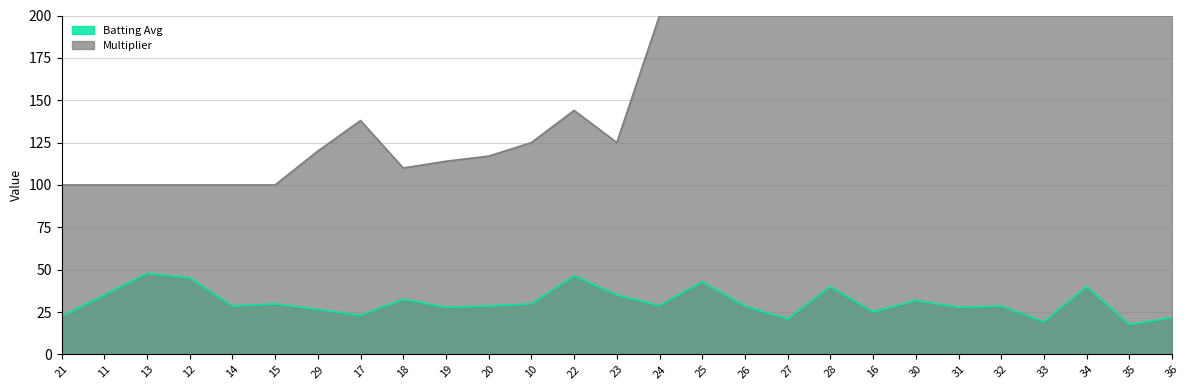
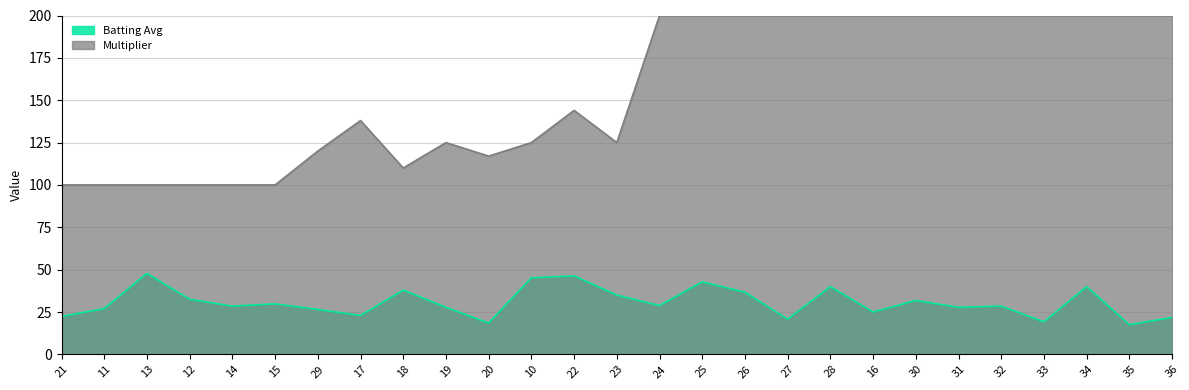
Batting Avg, 11: 35 -> 27
Batting Avg, 12: 45 -> 33
Batting Avg, 18: 33 -> 38
Multiplier, 19: 114 -> 125
Batting Avg, 20: 28 -> 19
Batting Avg, 10: 30 -> 45
Batting Avg, 26: 28 -> 37
